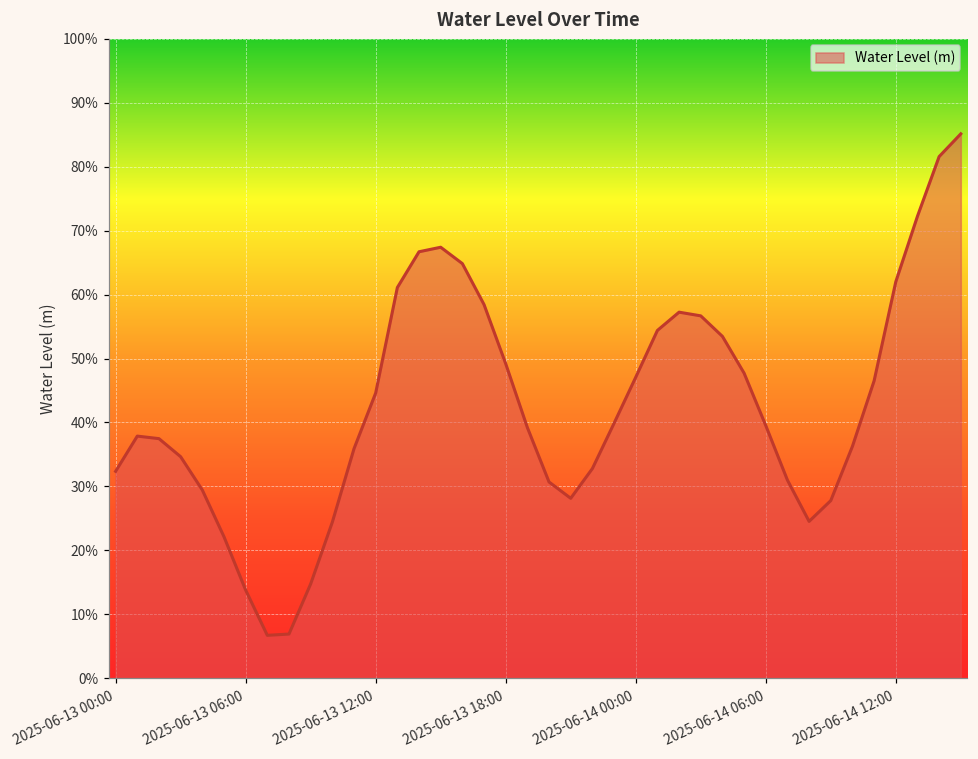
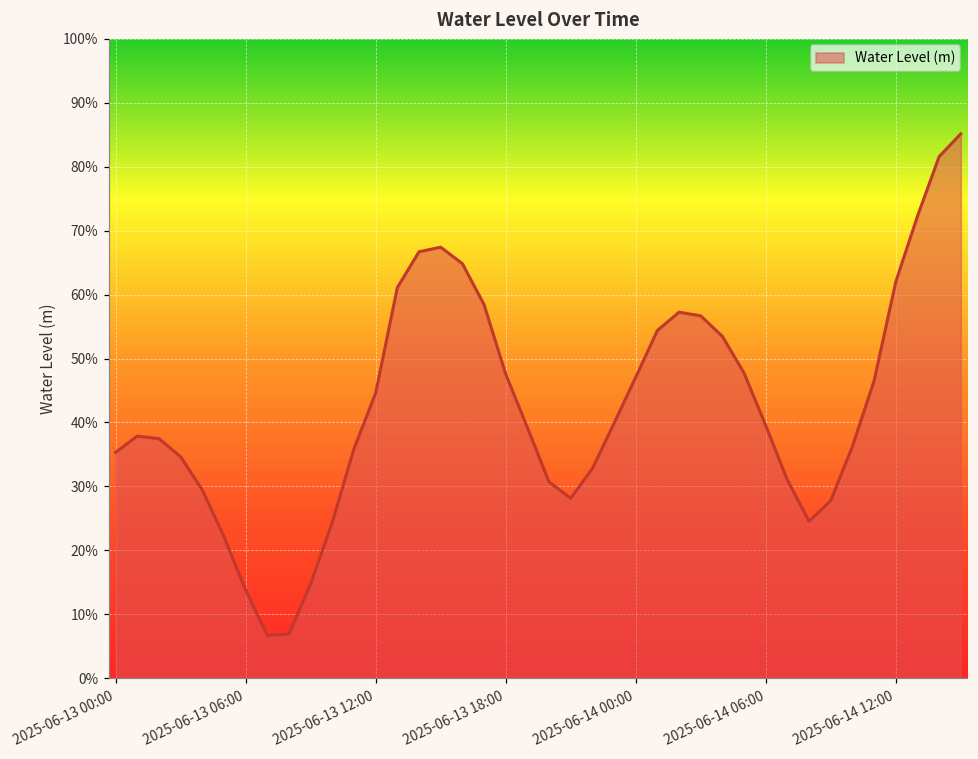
2025-06-13 00:00: 32% -> 35%
2025-06-13 18:00: 49% -> 48%
